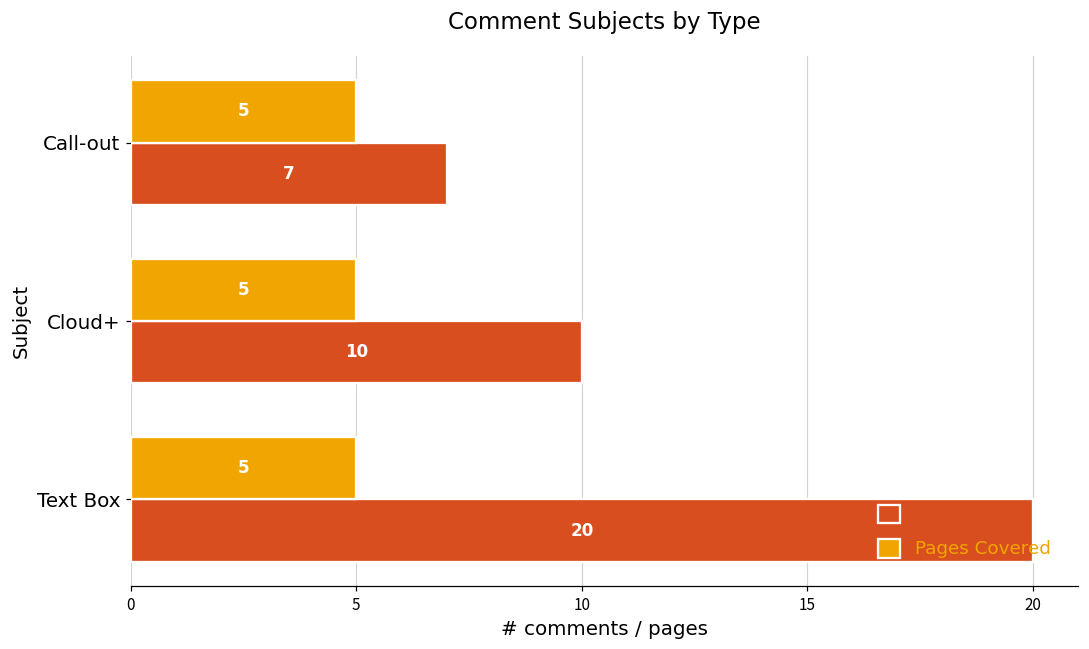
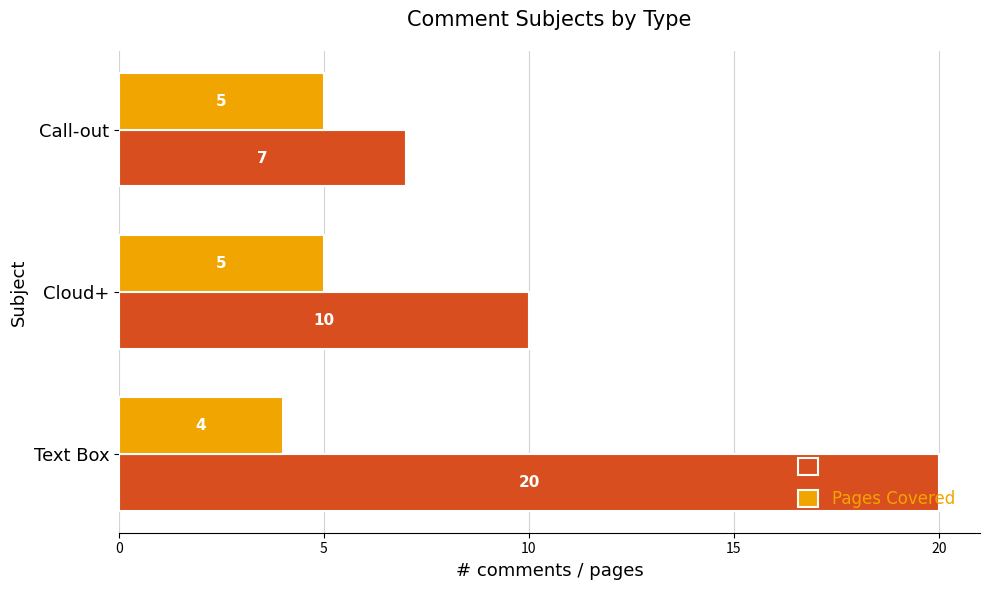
Pages Covered, Text Box: 5 -> 4
